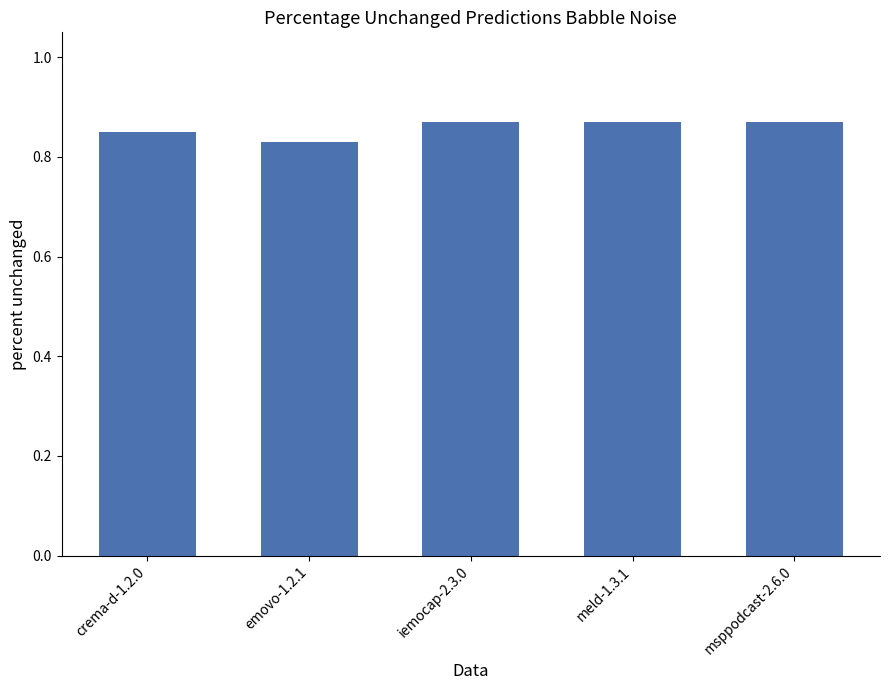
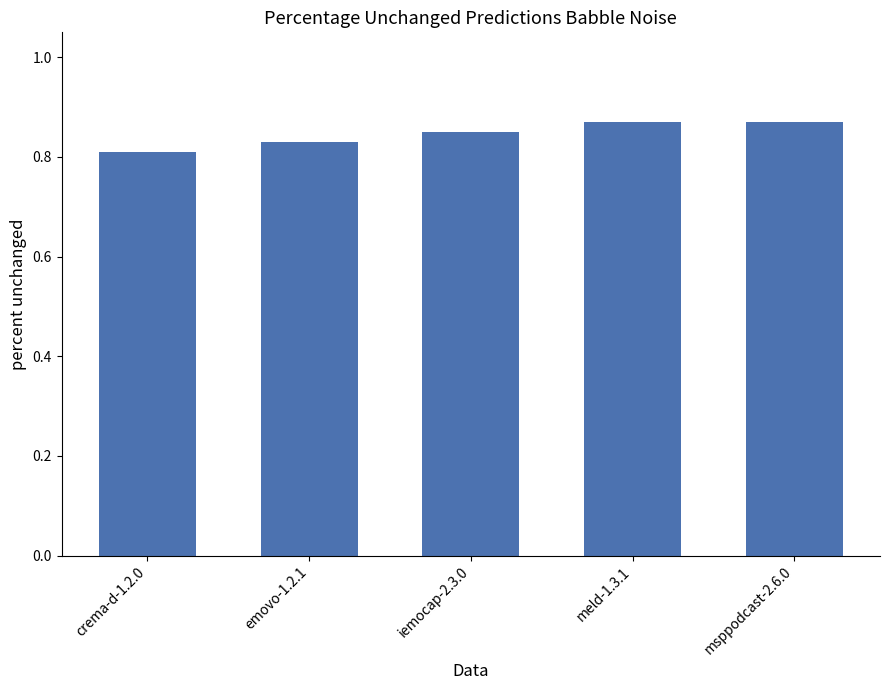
crema-d-1.2.0: 0.85 -> 0.81
iemocap-2.3.0: 0.87 -> 0.85
